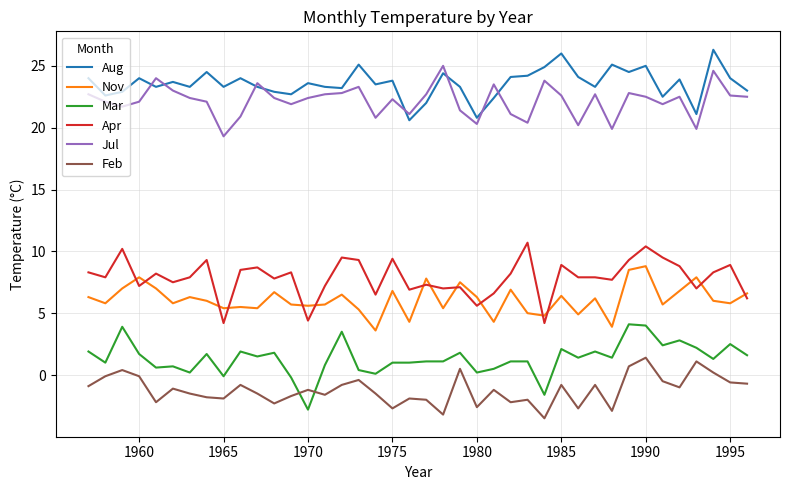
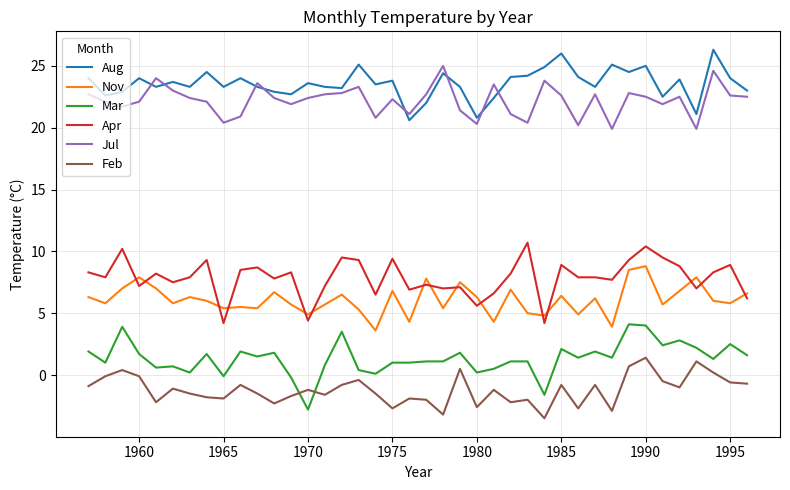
Jul, 1965: 19.3 -> 20.4
Nov, 1970: 5.6 -> 4.9
